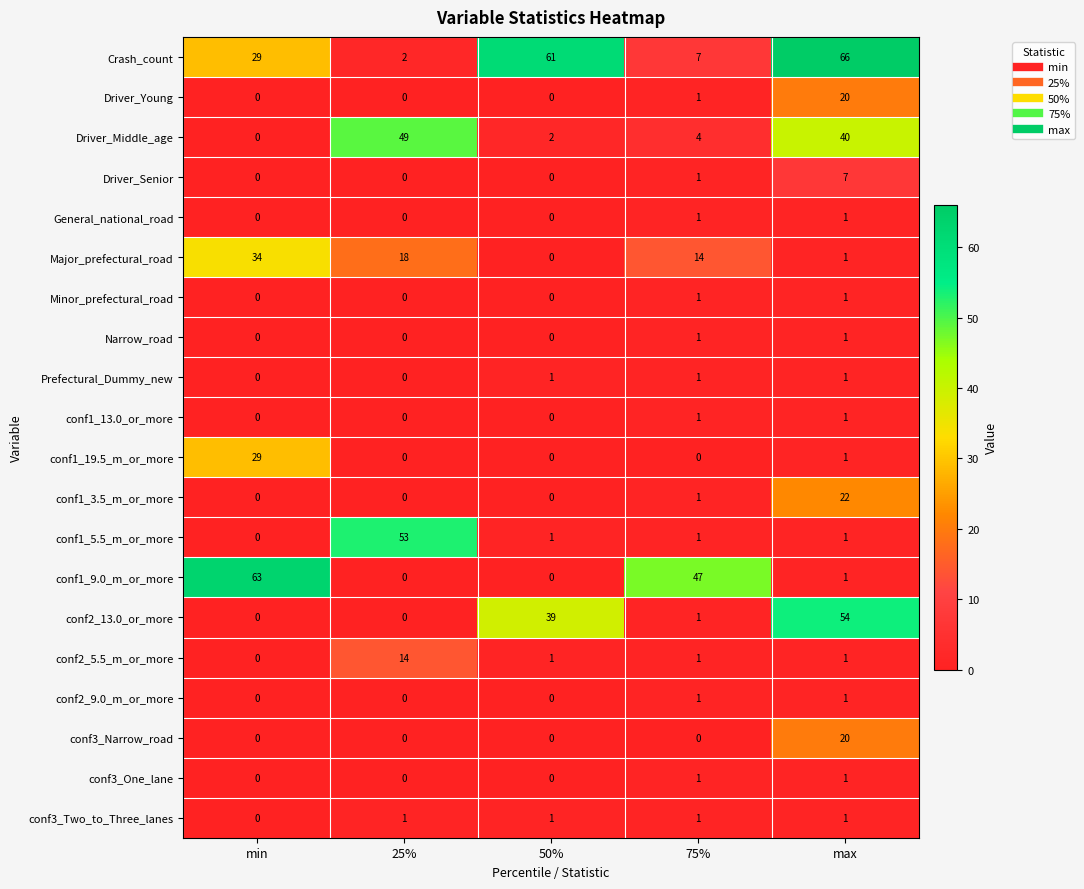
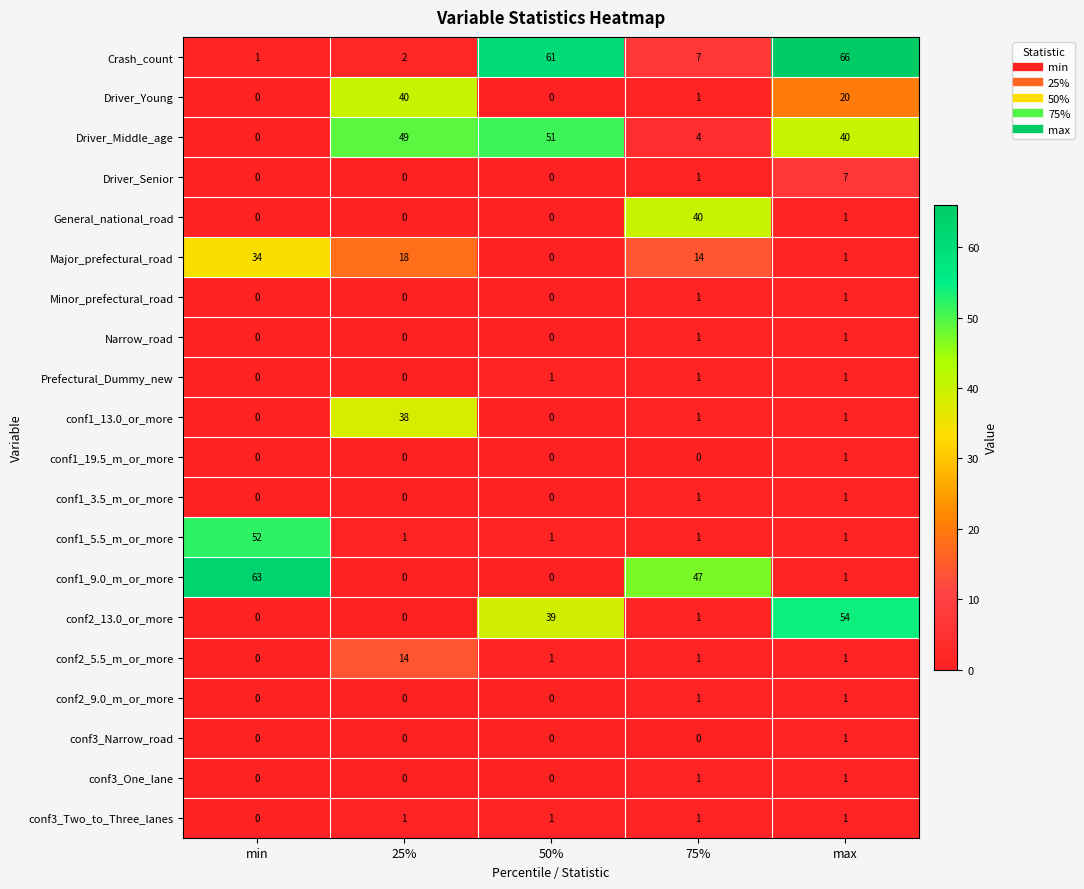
Crash_count, min: 29 -> 1
Driver_Young, 25%: 0 -> 40
Driver_Middle_age, 50%: 2 -> 51
General_national_road, 75%: 1 -> 40
conf1_13.0_or_more, 25%: 0 -> 38
conf1_19.5_m_or_more, min: 29 -> 0
conf1_3.5_m_or_more, max: 22 -> 1
conf1_5.5_m_or_more, min: 0 -> 52
conf1_5.5_m_or_more, 25%: 53 -> 1
conf3_Narrow_road, max: 20 -> 1
